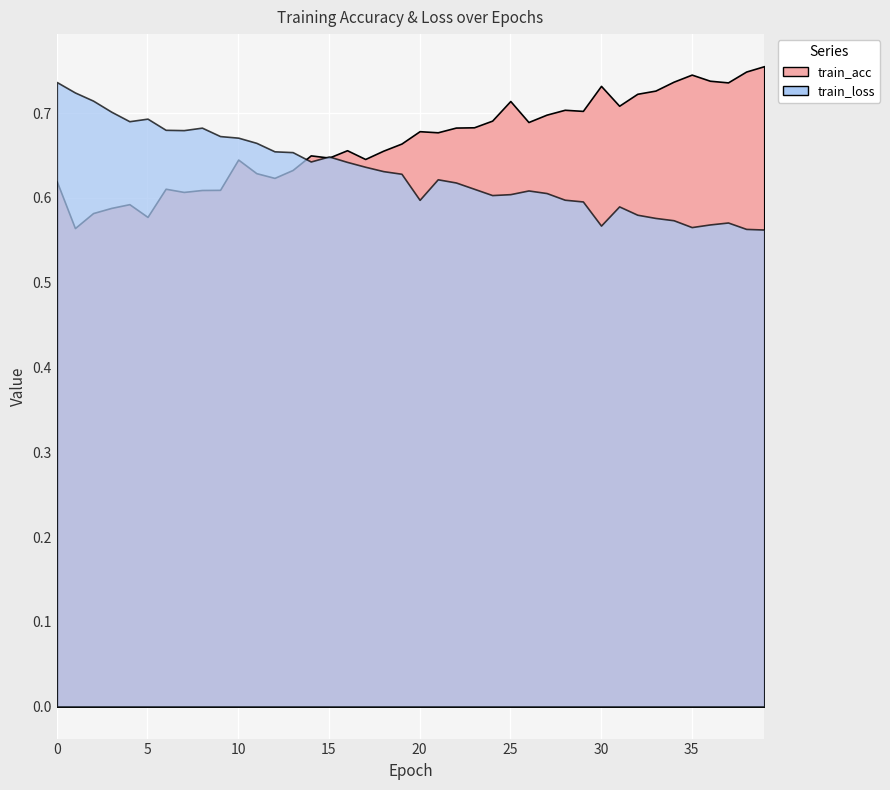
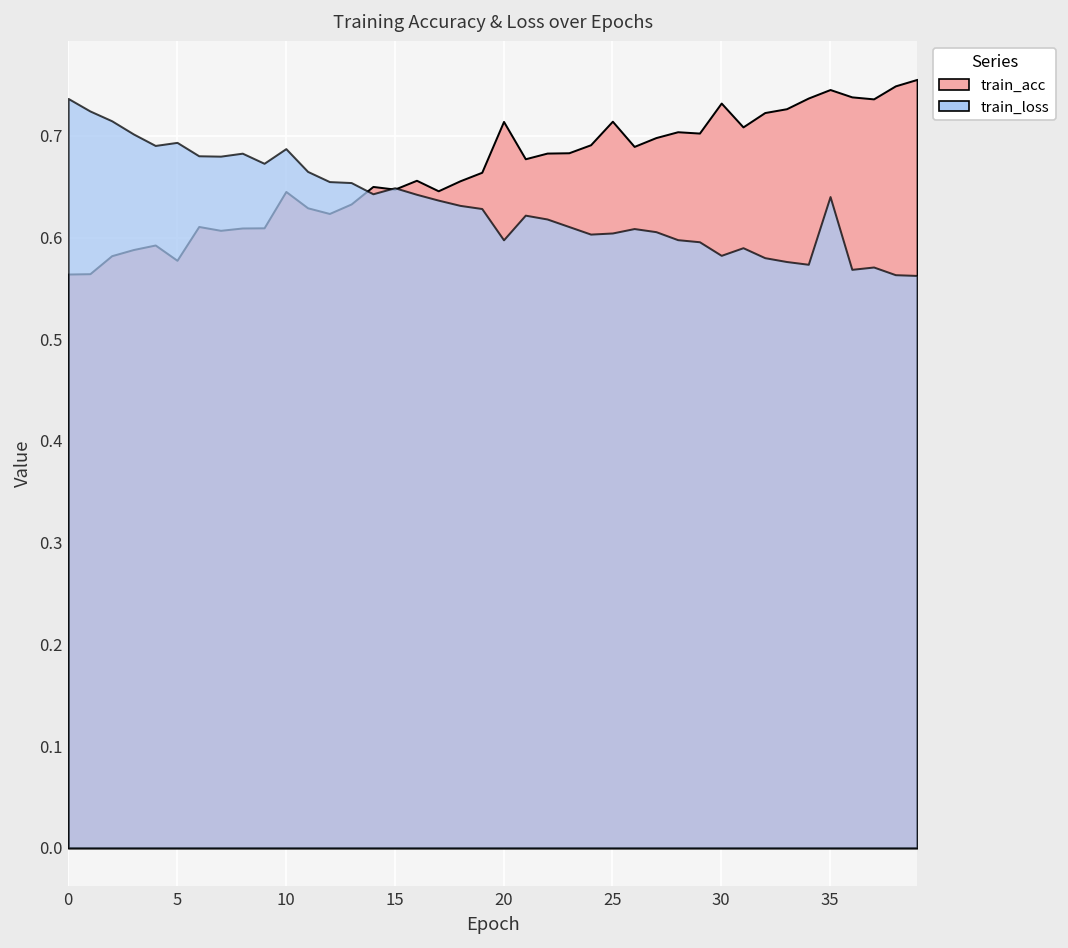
train_acc, 0: 0.62 -> 0.56
train_loss, 10: 0.67 -> 0.69
train_acc, 20: 0.68 -> 0.71
train_loss, 30: 0.57 -> 0.58
train_loss, 35: 0.57 -> 0.64
